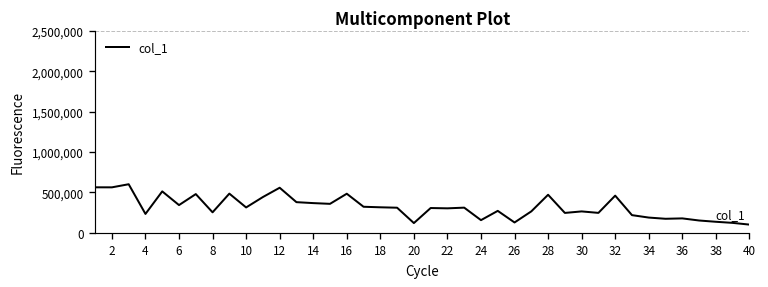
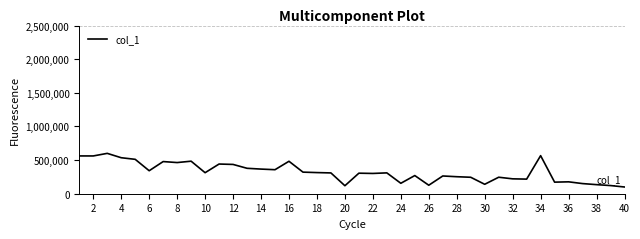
4: 200,000 -> 500,000
8: 300,000 -> 500,000
12: 600,000 -> 400,000
28: 500,000 -> 300,000
30: 300,000 -> 100,000
32: 500,000 -> 200,000
34: 200,000 -> 600,000
